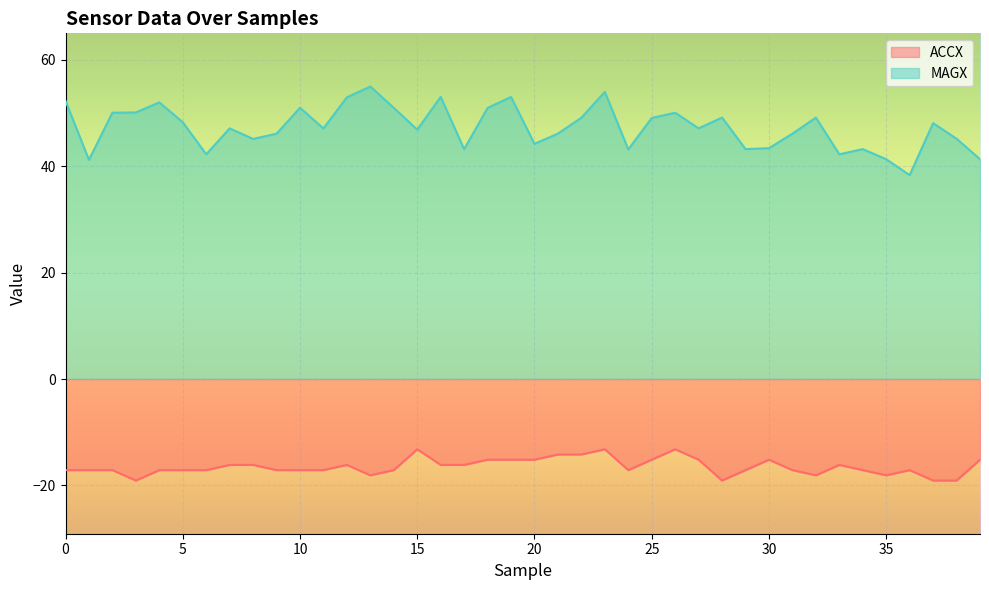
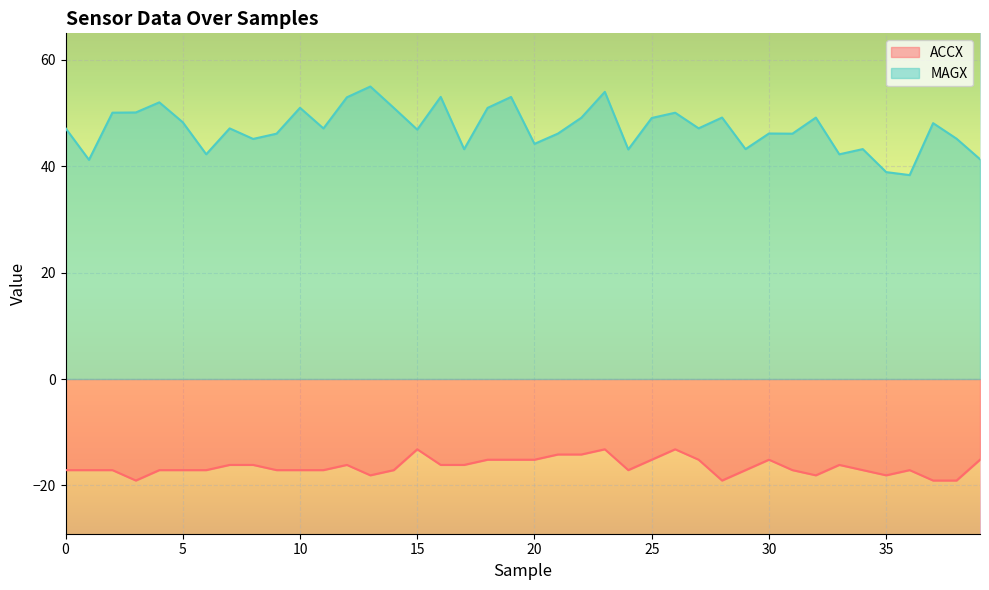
MAGX, 0: 52 -> 47
MAGX, 30: 43 -> 46
MAGX, 35: 41 -> 39
